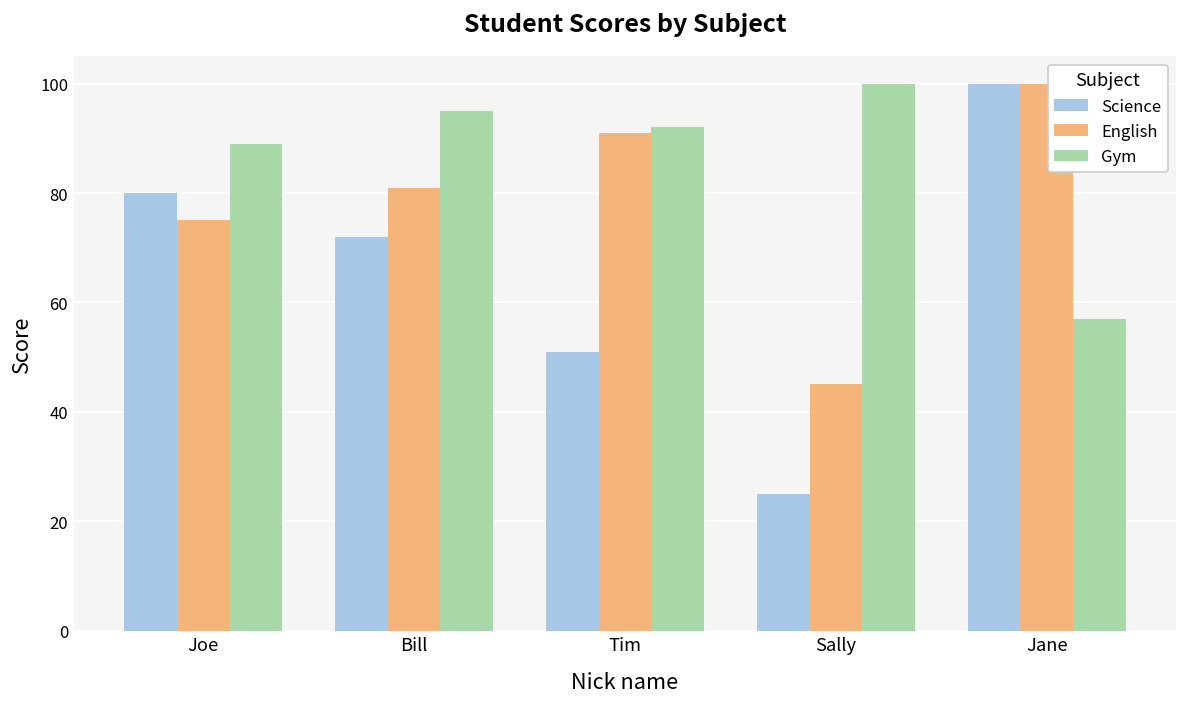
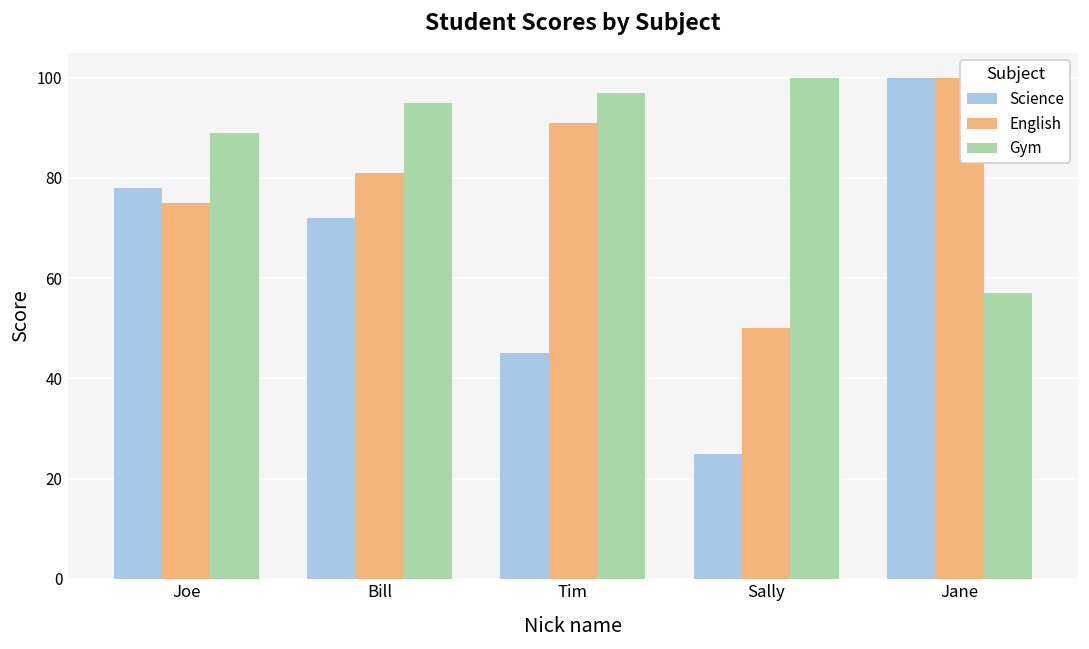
Science, Joe: 80 -> 78
Science, Tim: 51 -> 45
Gym, Tim: 92 -> 97
English, Sally: 45 -> 50
